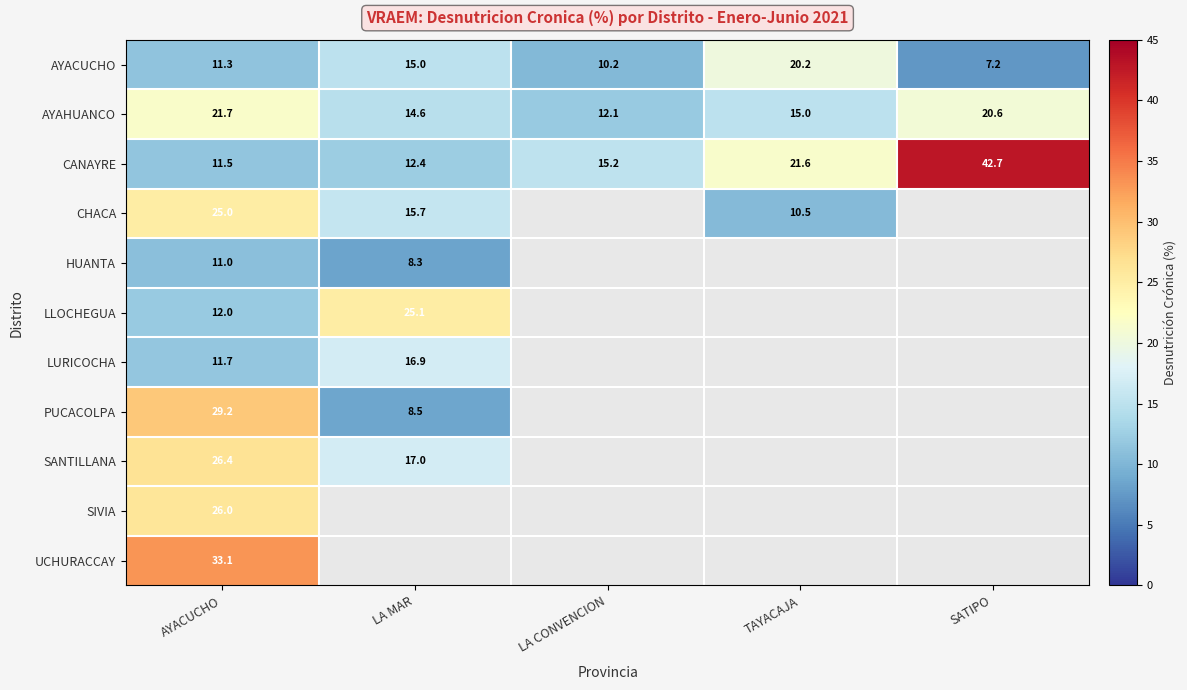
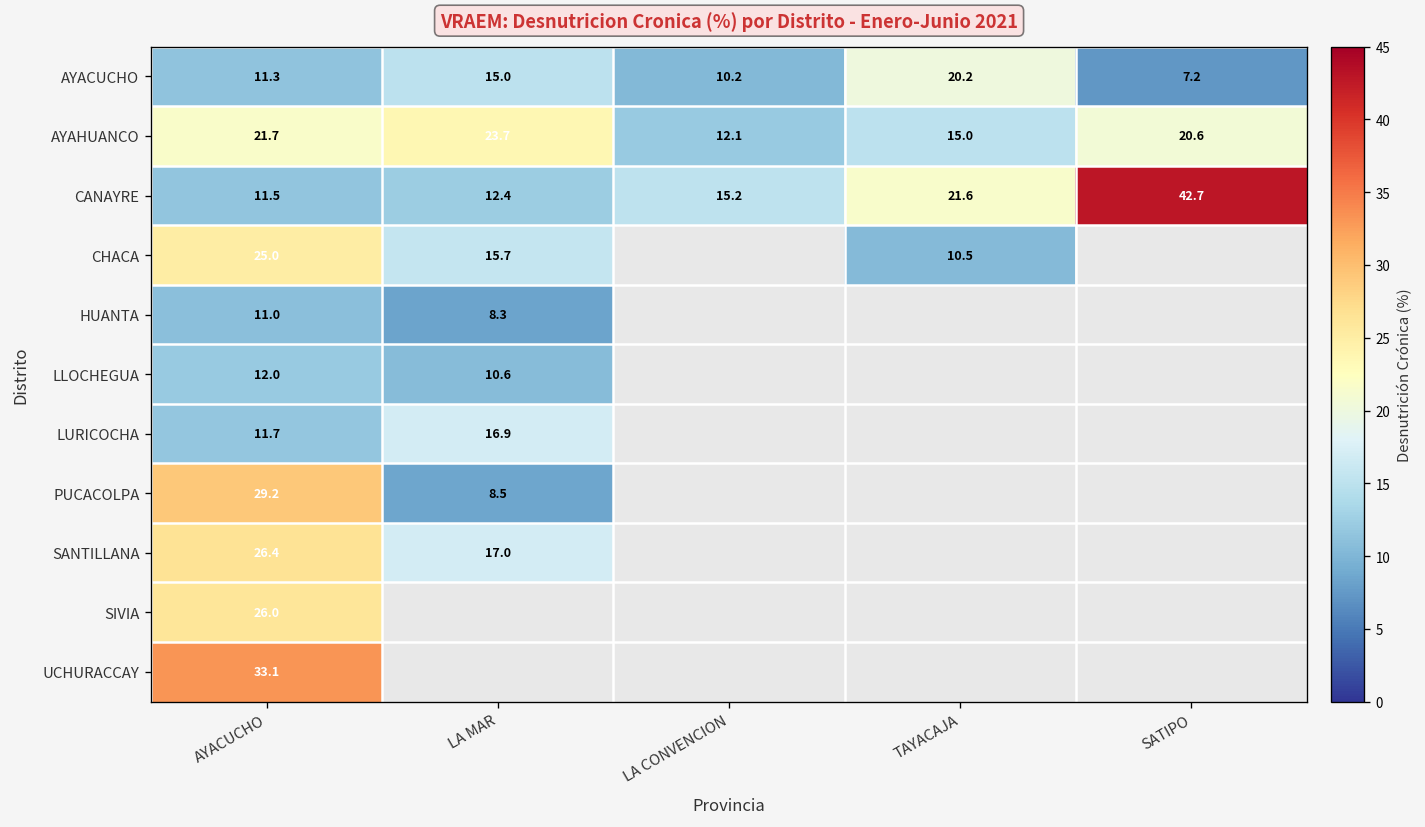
AYAHUANCO, LA MAR: 14.6 -> 23.7
LLOCHEGUA, LA MAR: 25.1 -> 10.6
